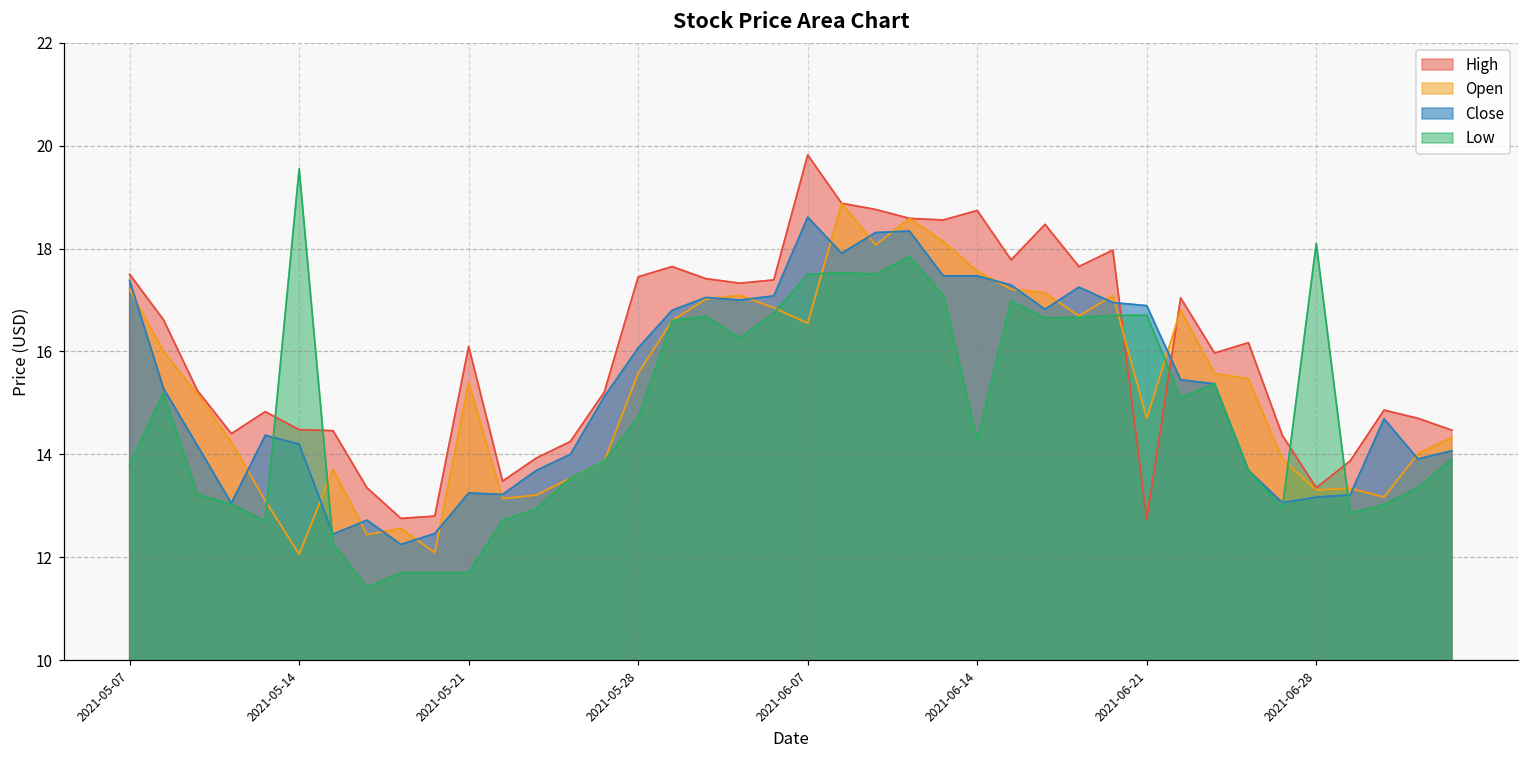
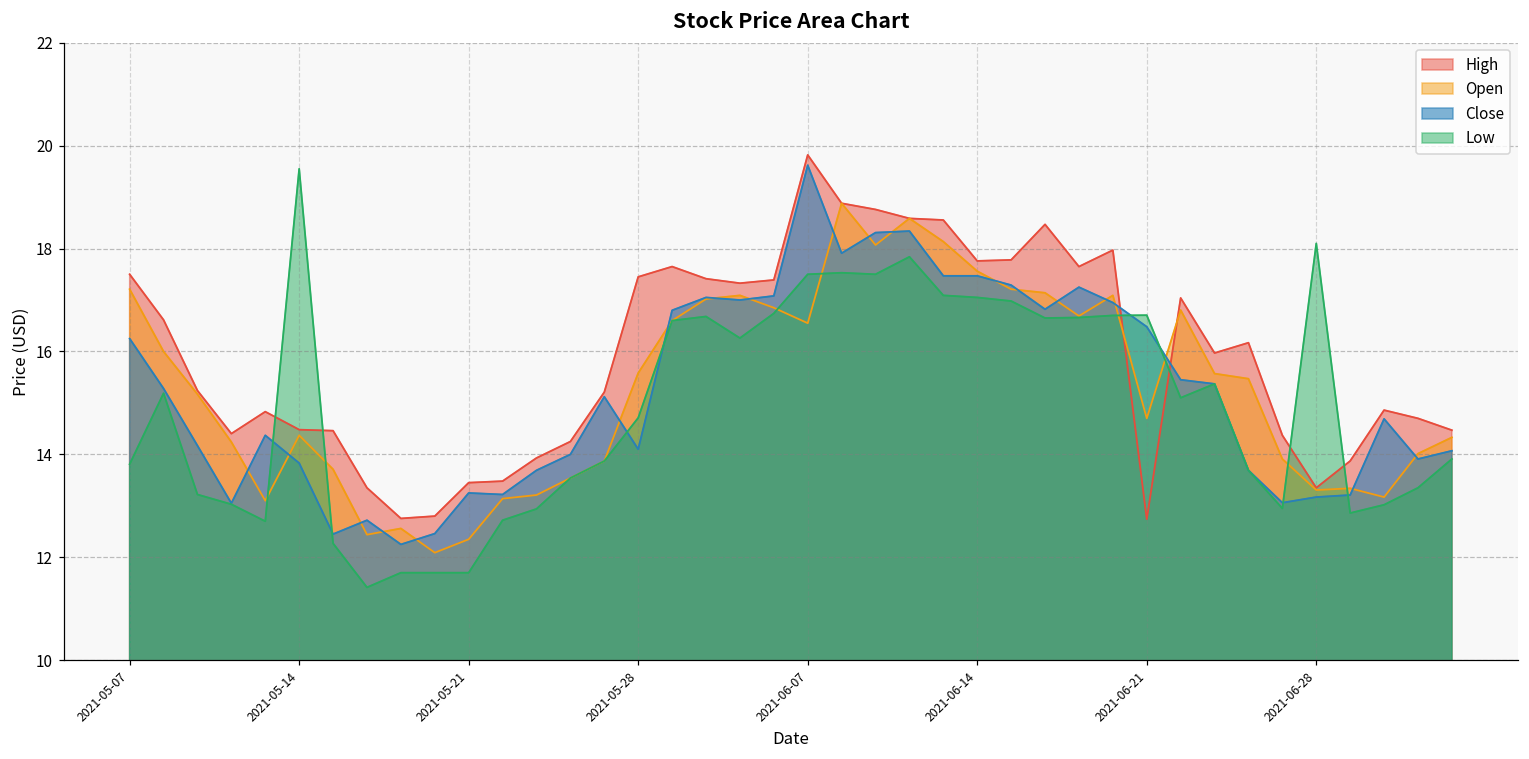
Close, 2021-05-07: 17.4 -> 16.3
Open, 2021-05-14: 12.1 -> 14.4
Close, 2021-05-14: 14.2 -> 13.8
High, 2021-05-21: 16.1 -> 13.5
Open, 2021-05-21: 15.4 -> 12.4
Close, 2021-05-28: 16.1 -> 14.1
Close, 2021-06-07: 18.6 -> 19.6
High, 2021-06-14: 18.7 -> 17.8
Low, 2021-06-14: 14.3 -> 17.1
Close, 2021-06-21: 16.9 -> 16.5
